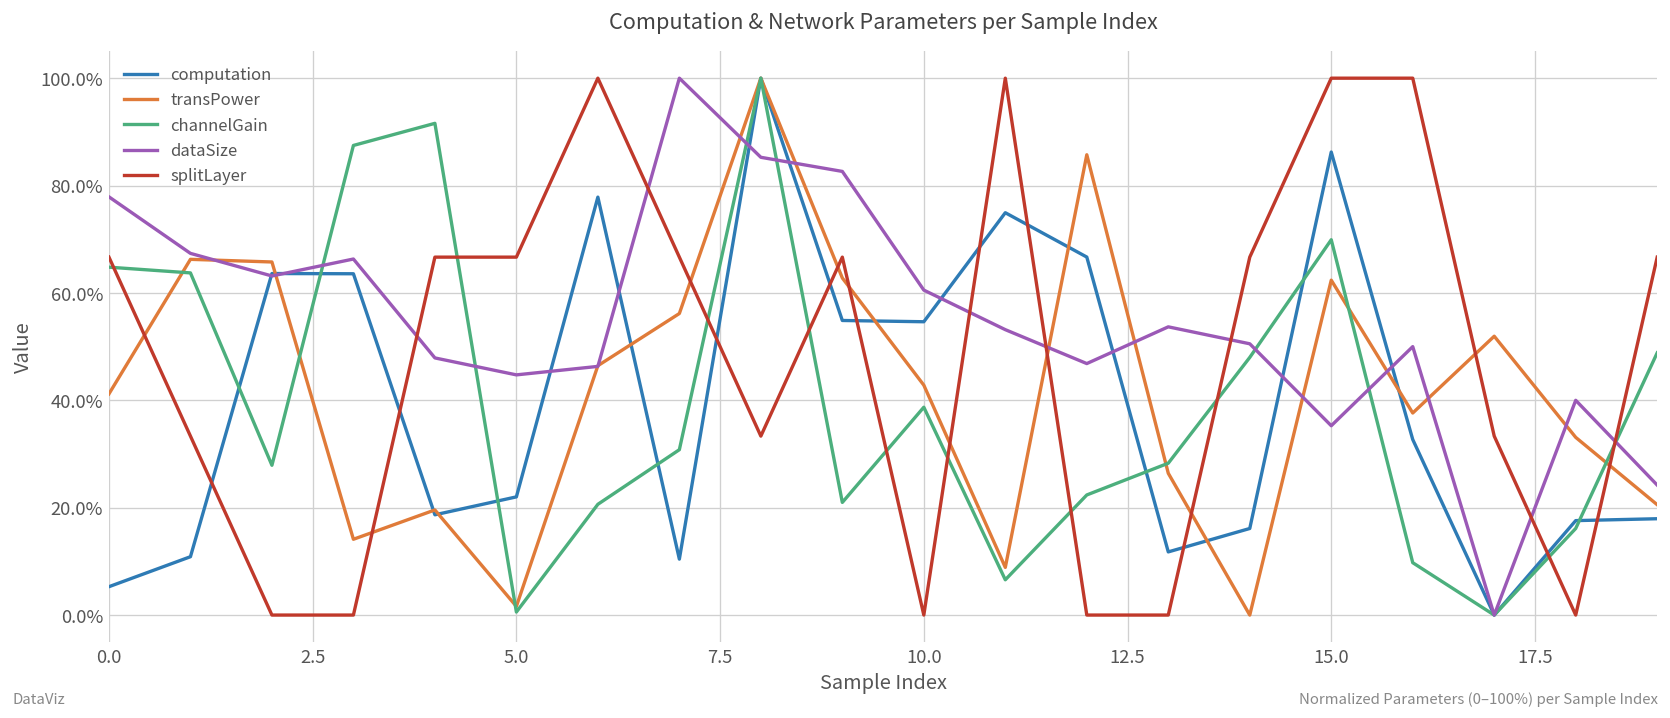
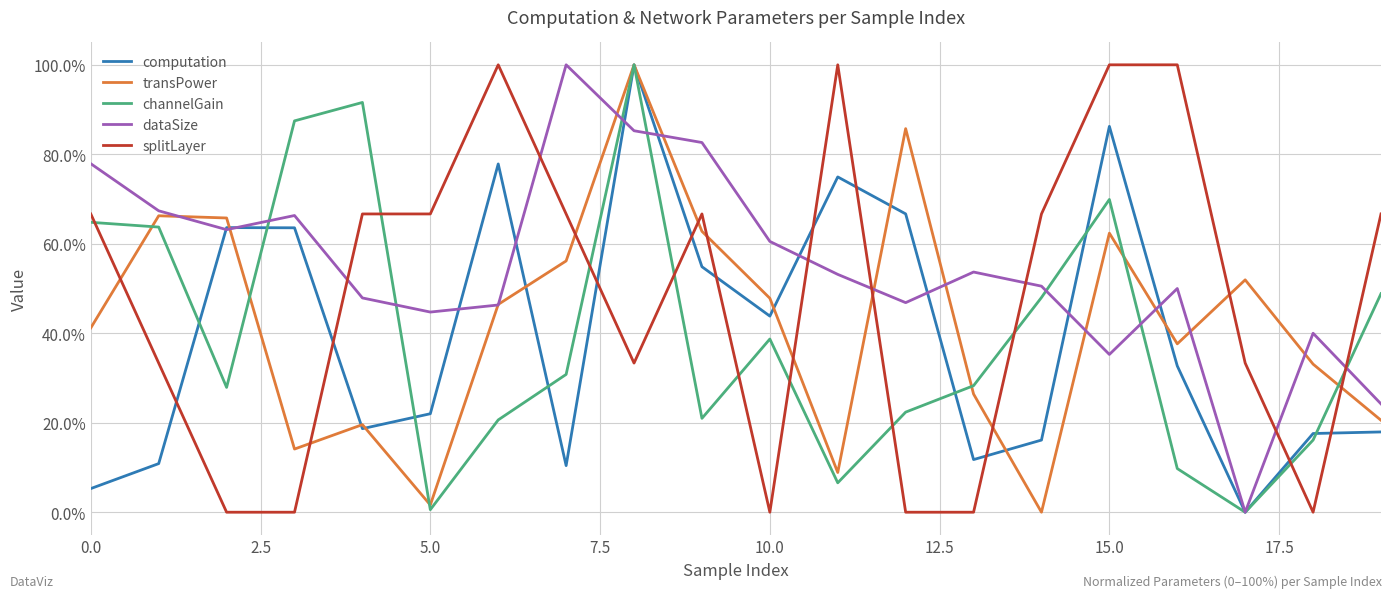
computation, 10.0: 55% -> 44%
transPower, 10.0: 43% -> 48%
